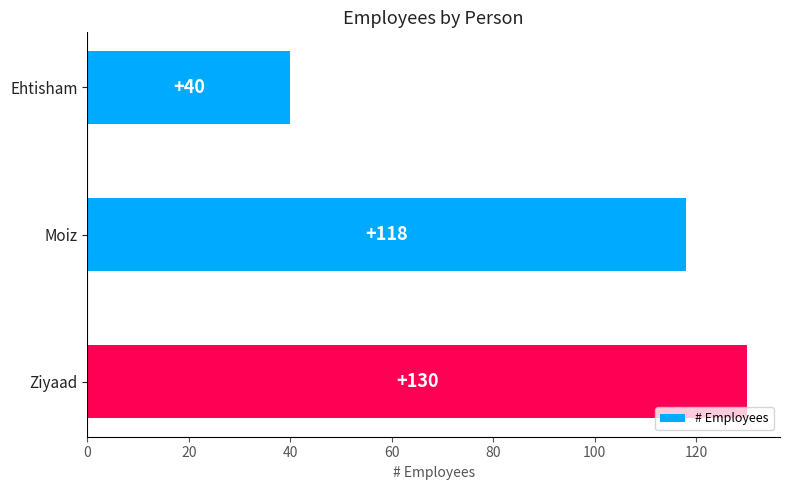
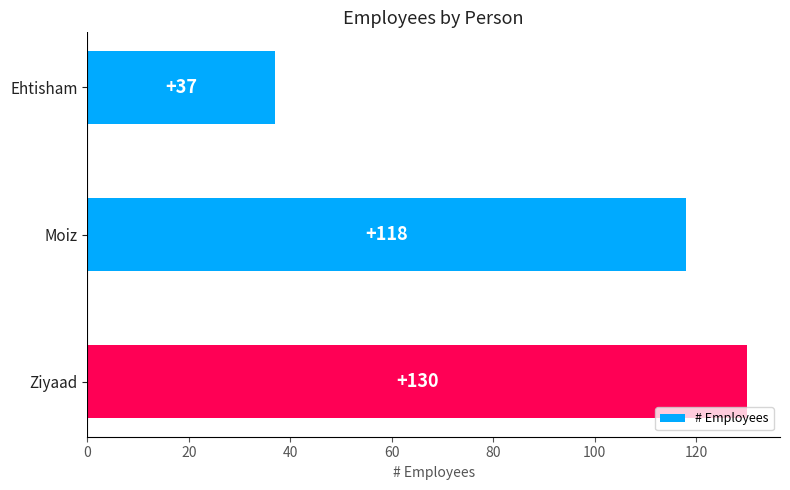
Ehtisham: +40 -> +37
